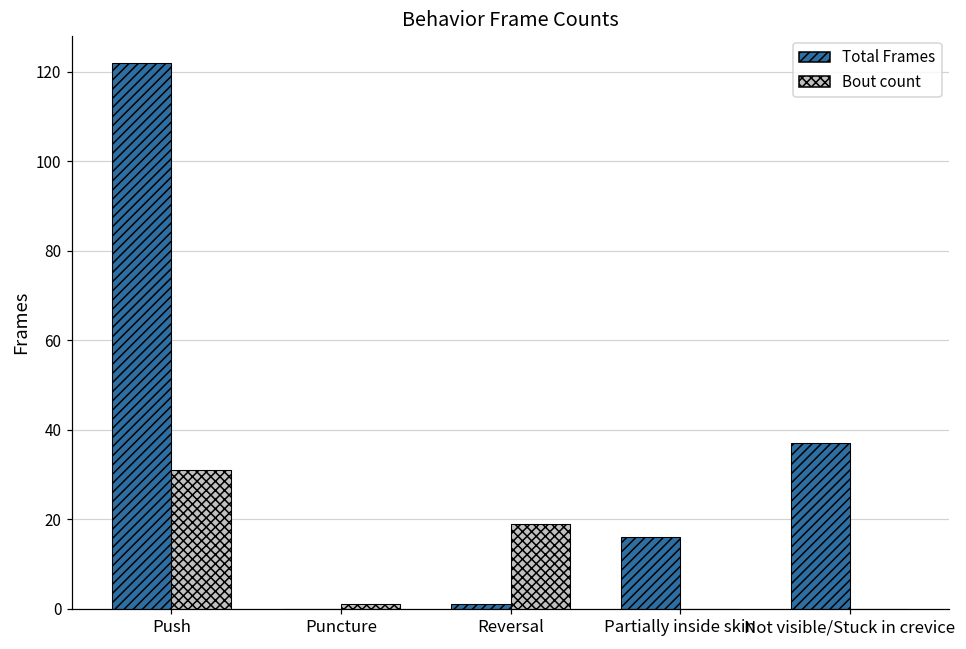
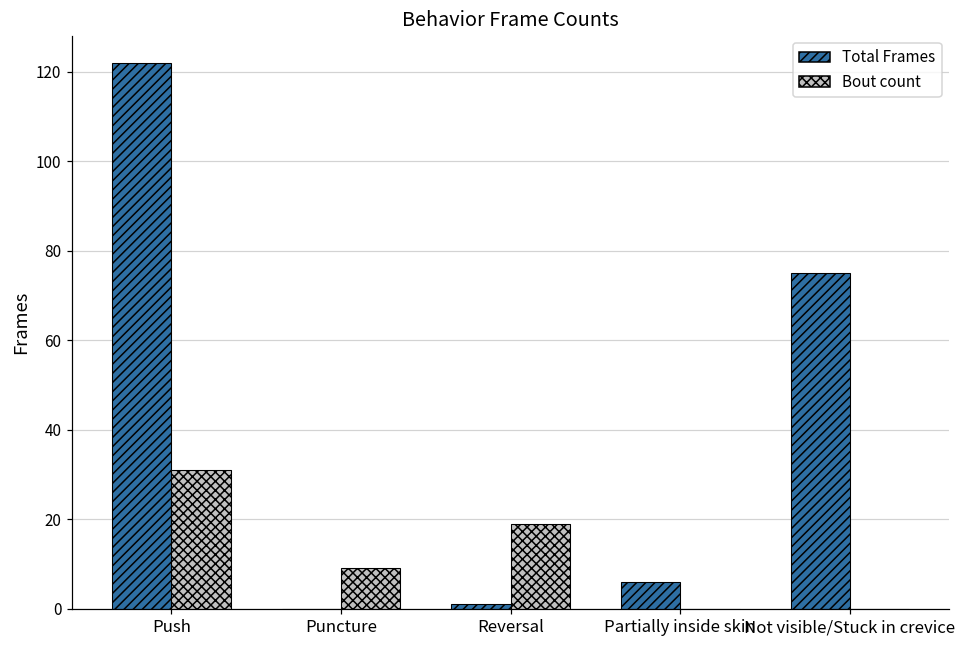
Bout count, Puncture: 1 -> 9
Total Frames, Partially inside skin: 16 -> 6
Total Frames, Not visible/Stuck in crevice: 37 -> 75
